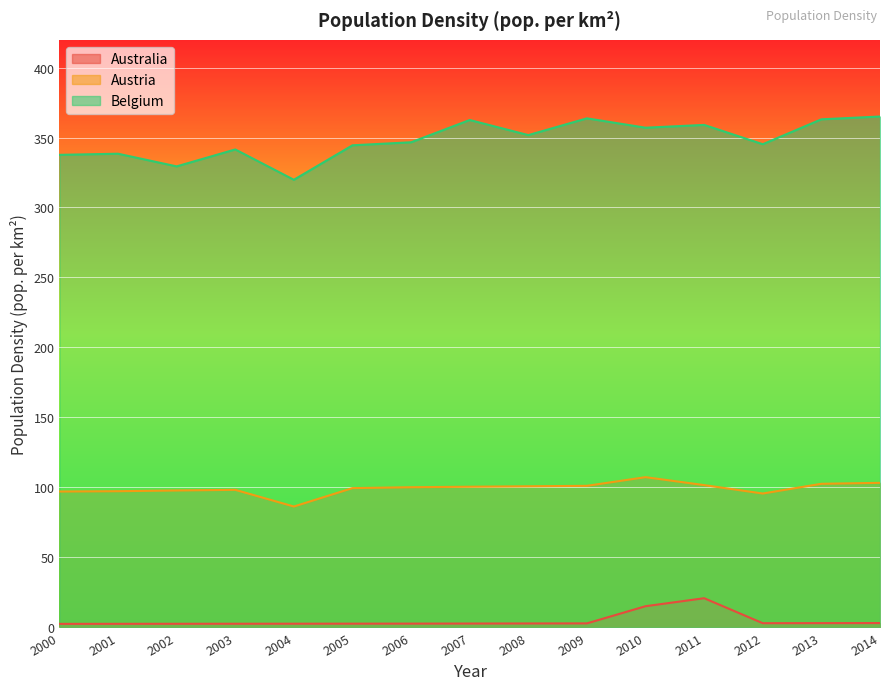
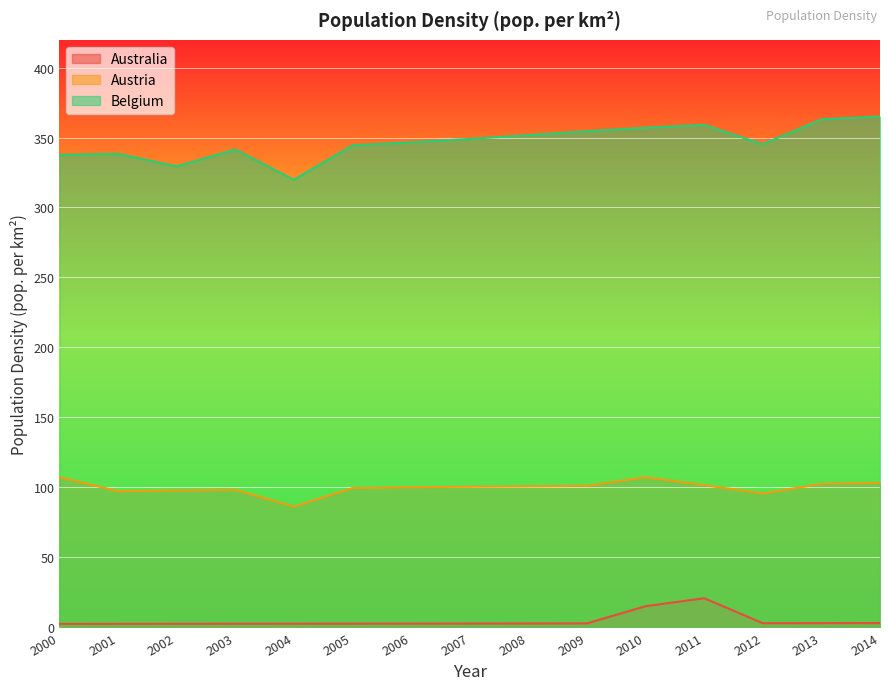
Austria, 2000: 97 -> 107
Belgium, 2007: 363 -> 349
Belgium, 2009: 364 -> 355
